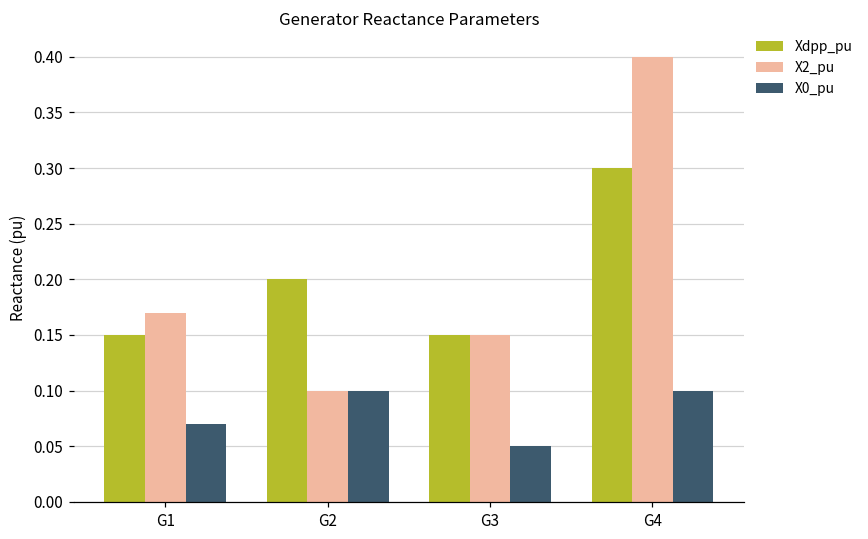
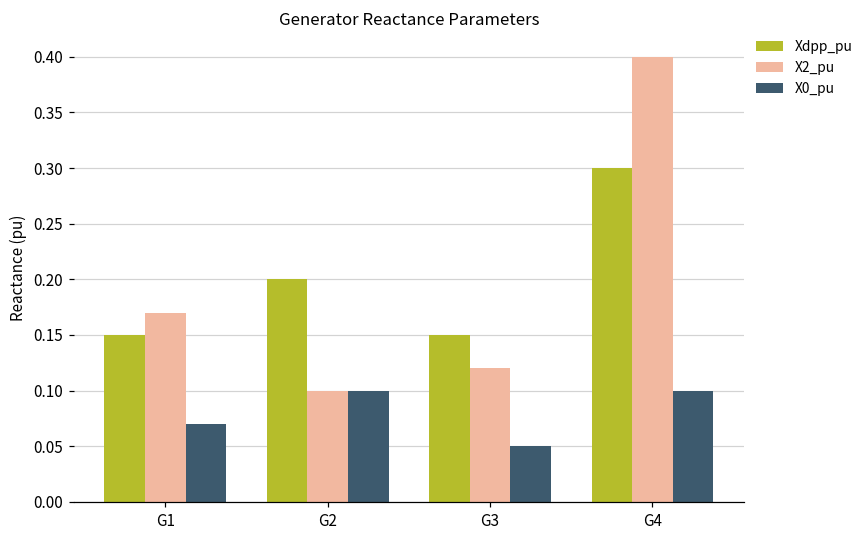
X2_pu, G3: 0.15 -> 0.12
